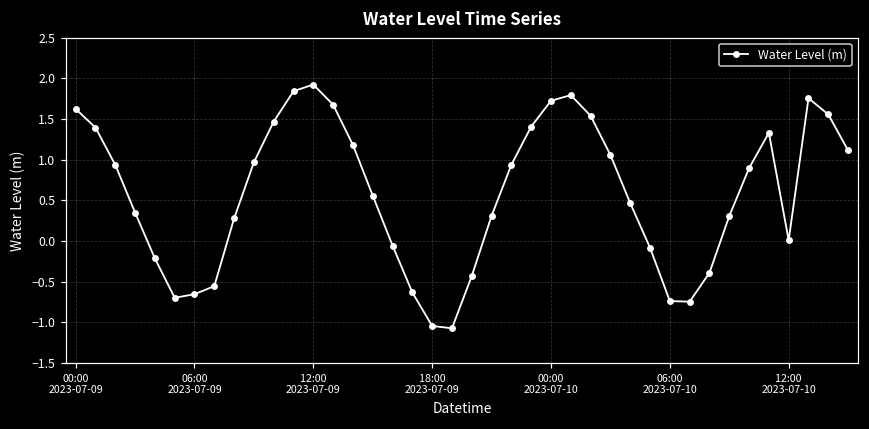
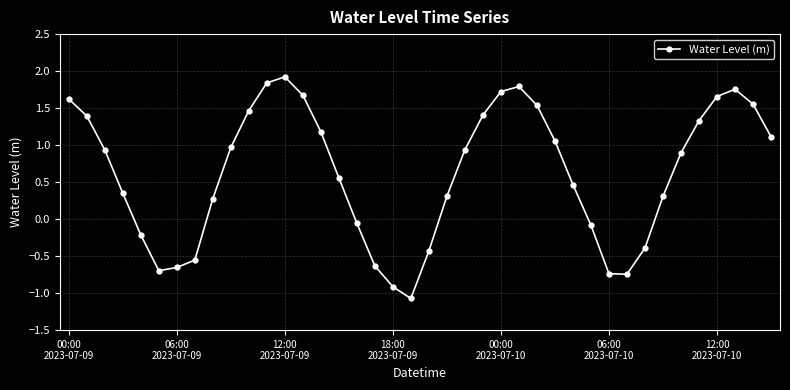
18:00 2023-07-09: -1.0 -> -0.9
12:00 2023-07-10: 0.0 -> 1.7
